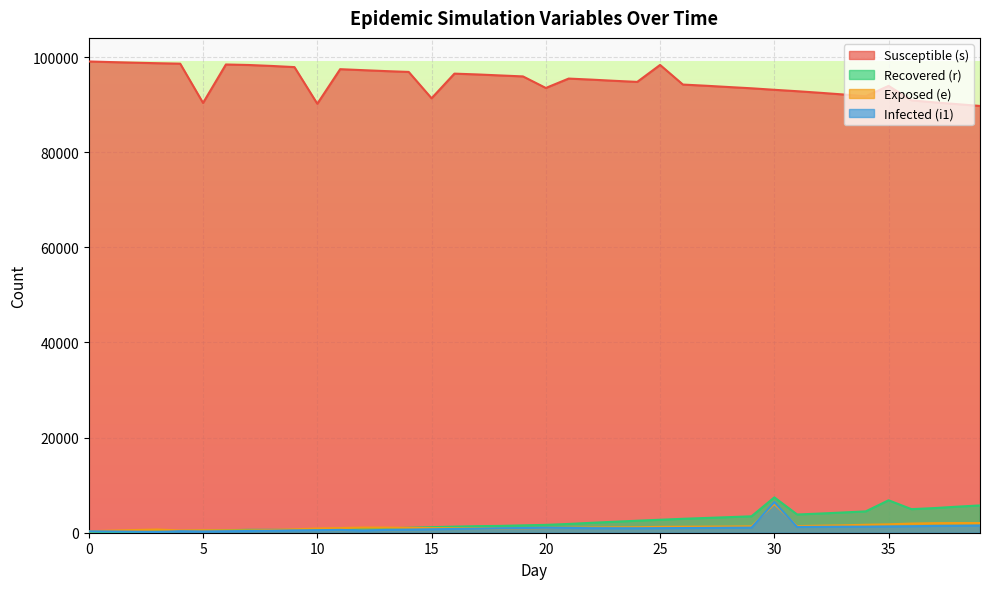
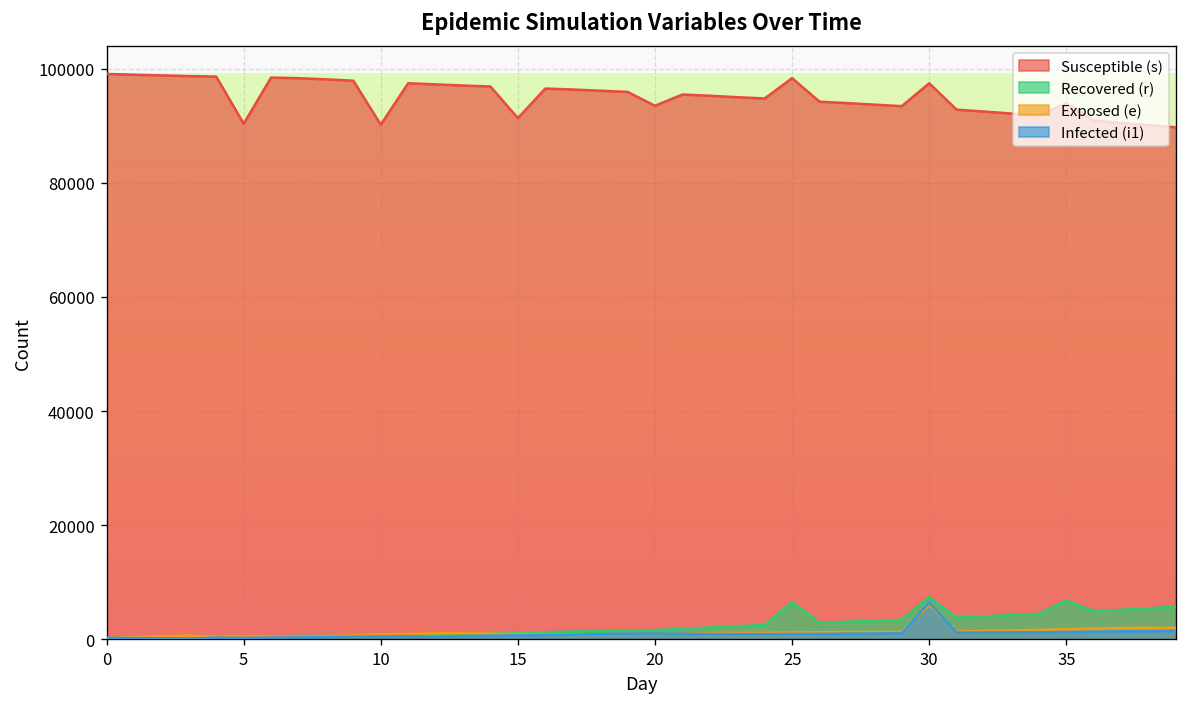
Recovered (r), 25: 3000 -> 7000
Susceptible (s), 30: 93000 -> 97000
